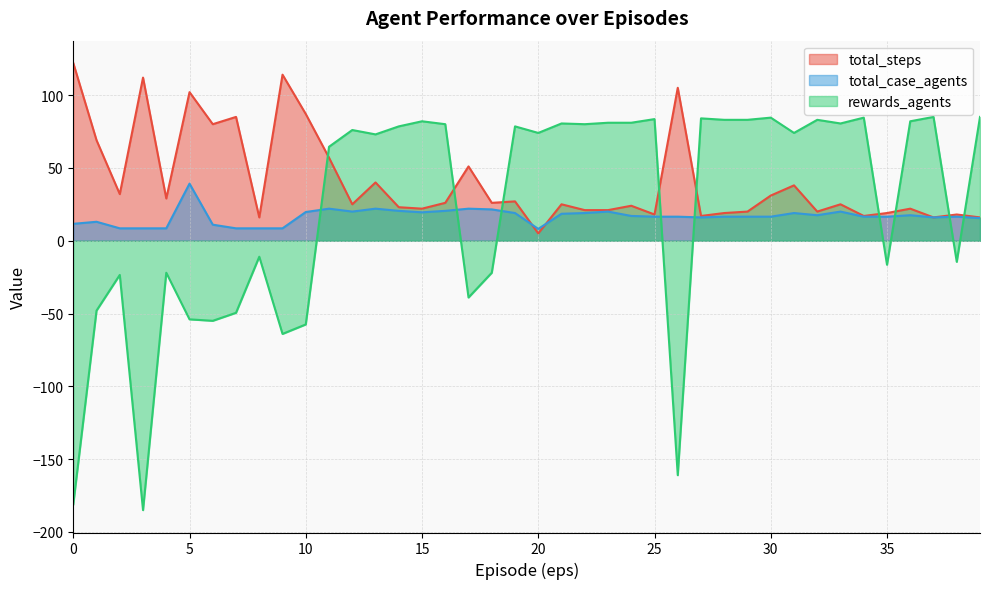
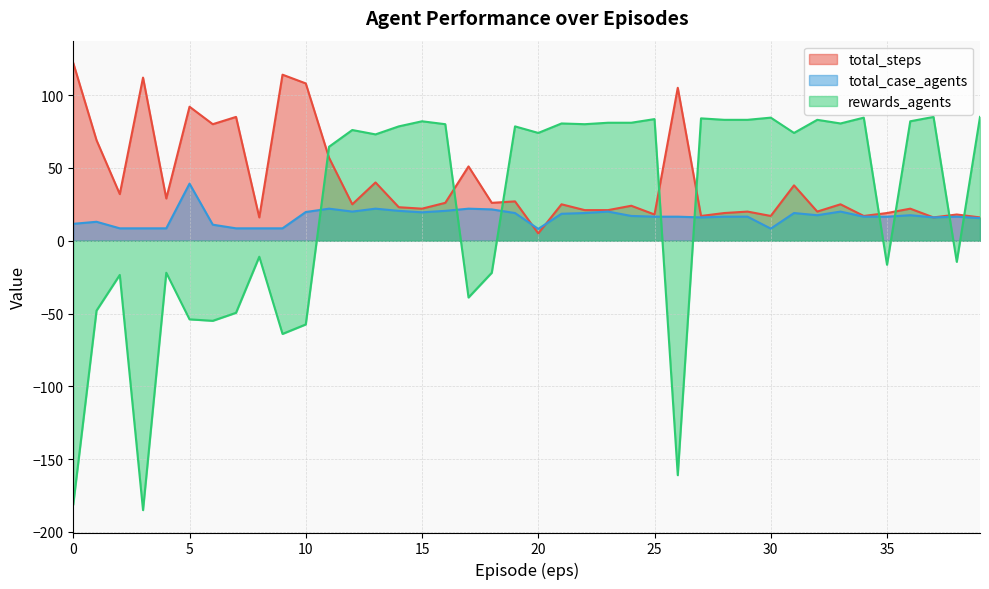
total_steps, 5: 102 -> 92
total_steps, 10: 87 -> 108
total_steps, 30: 31 -> 17
total_case_agents, 30: 17 -> 8
